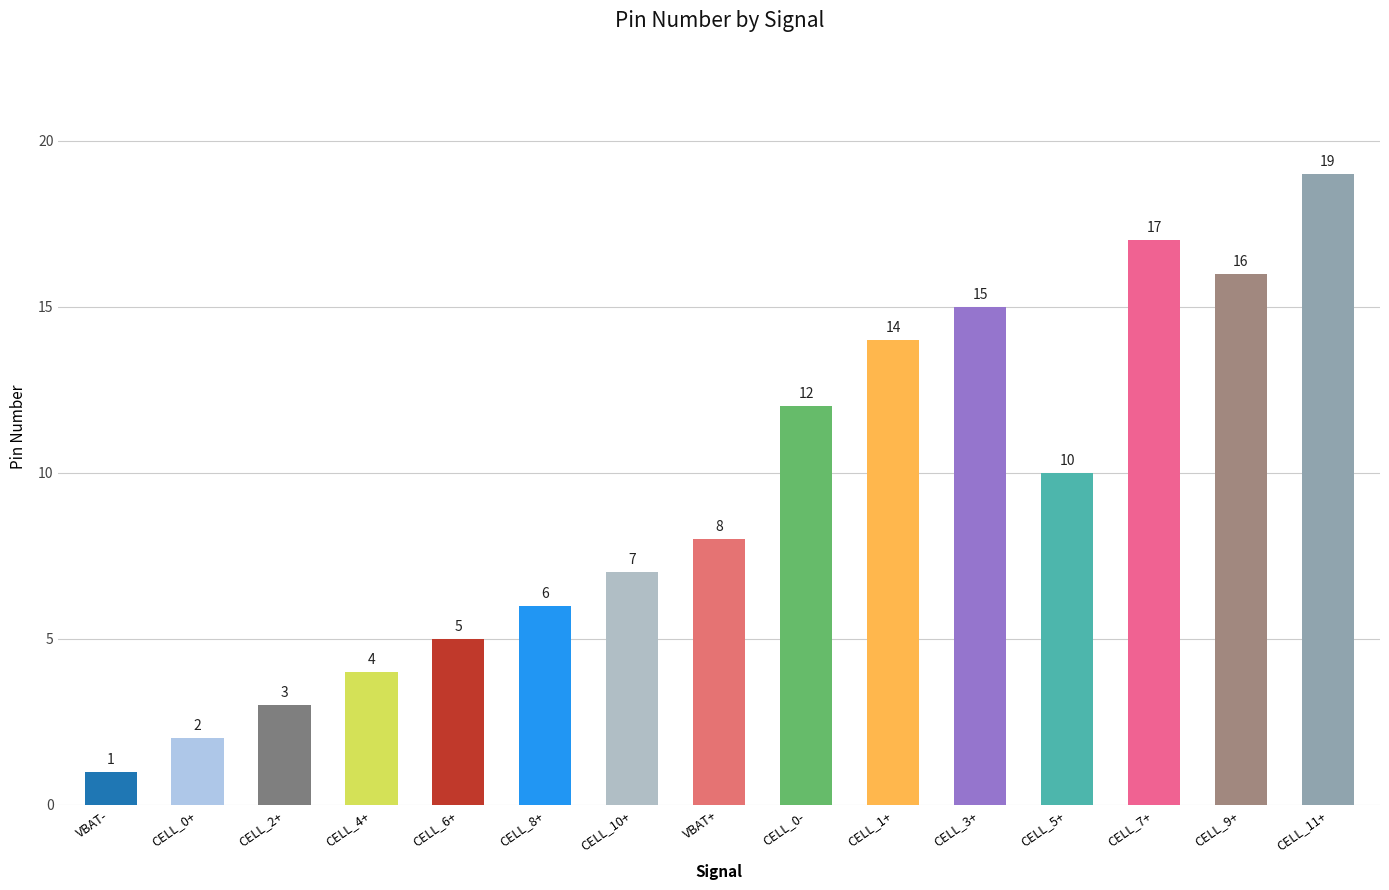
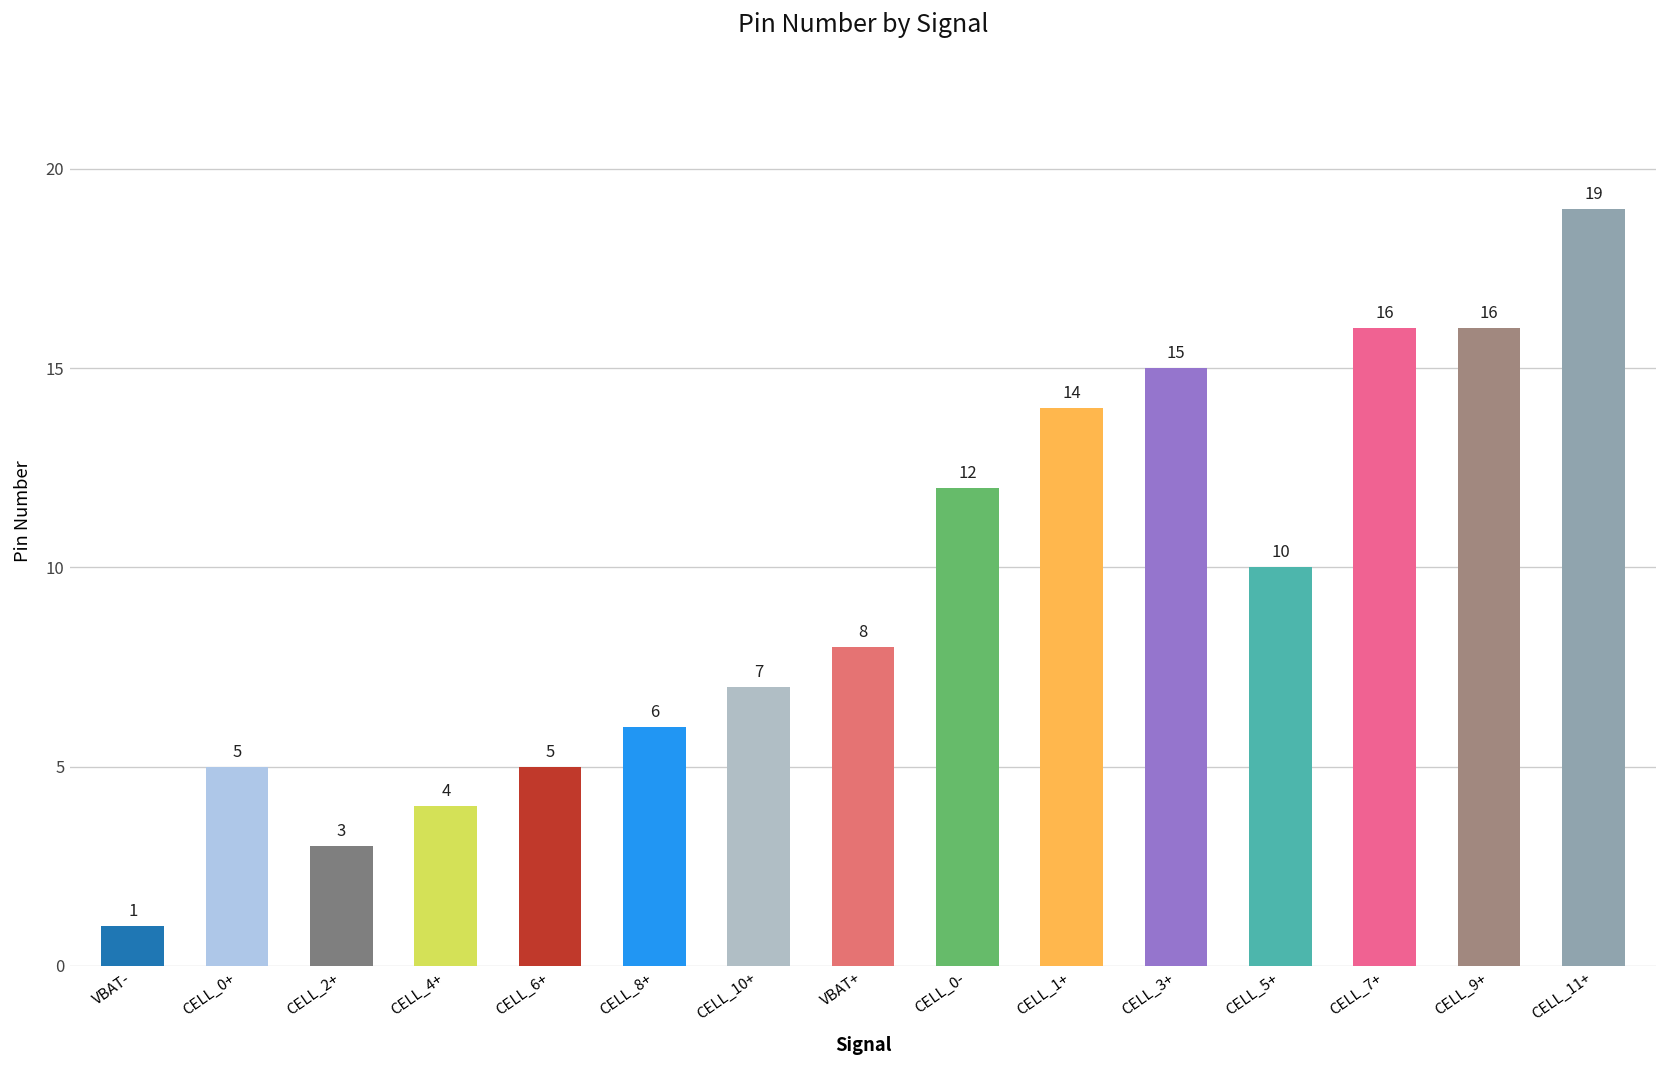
CELL_0+: 2 -> 5
CELL_7+: 17 -> 16
